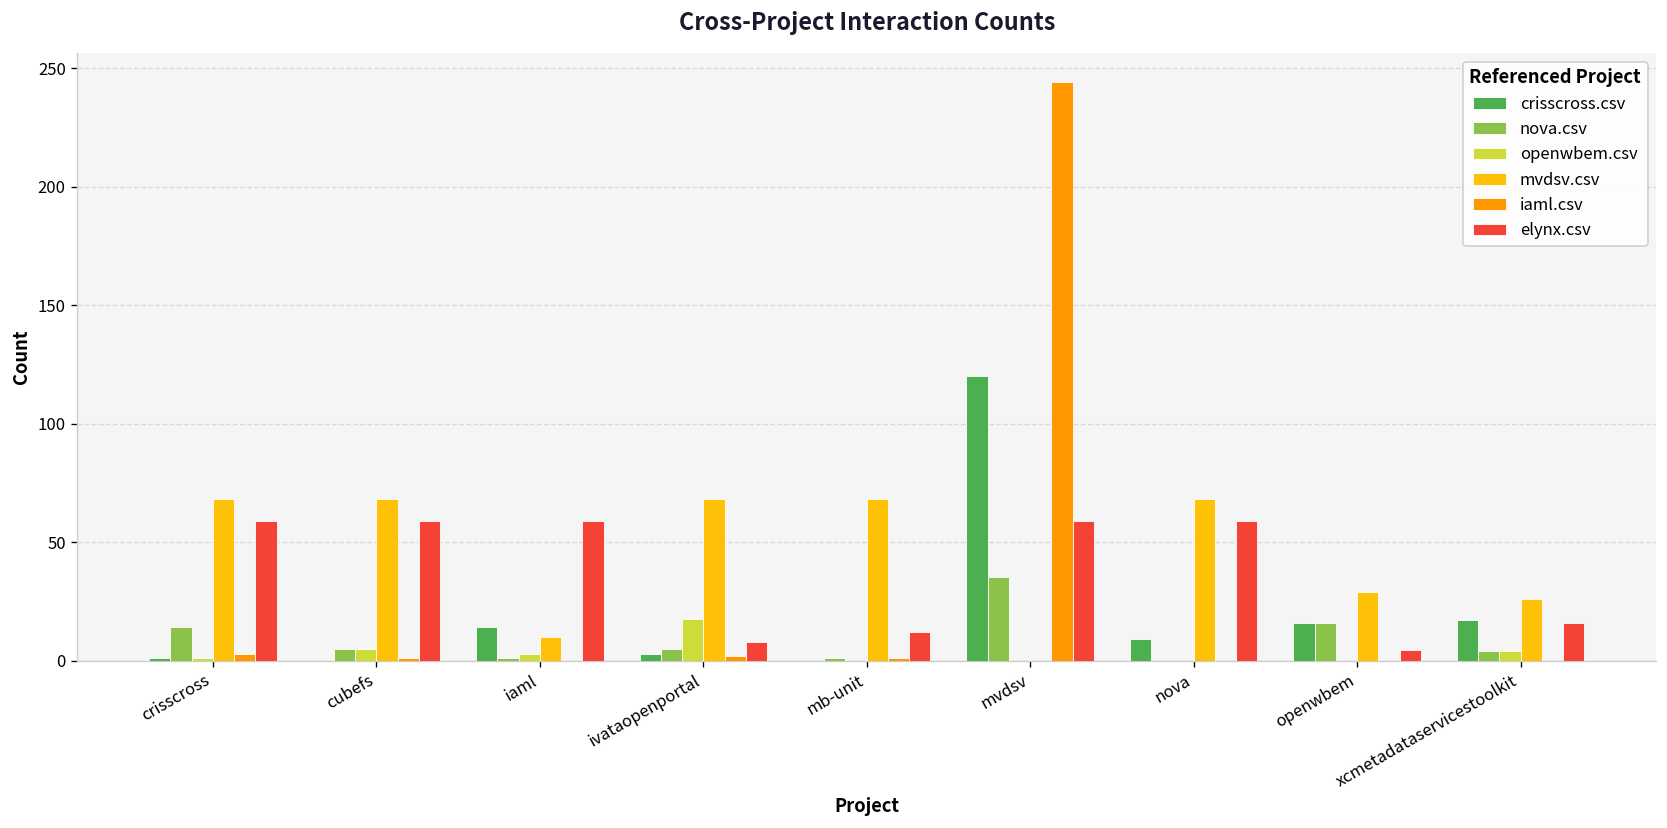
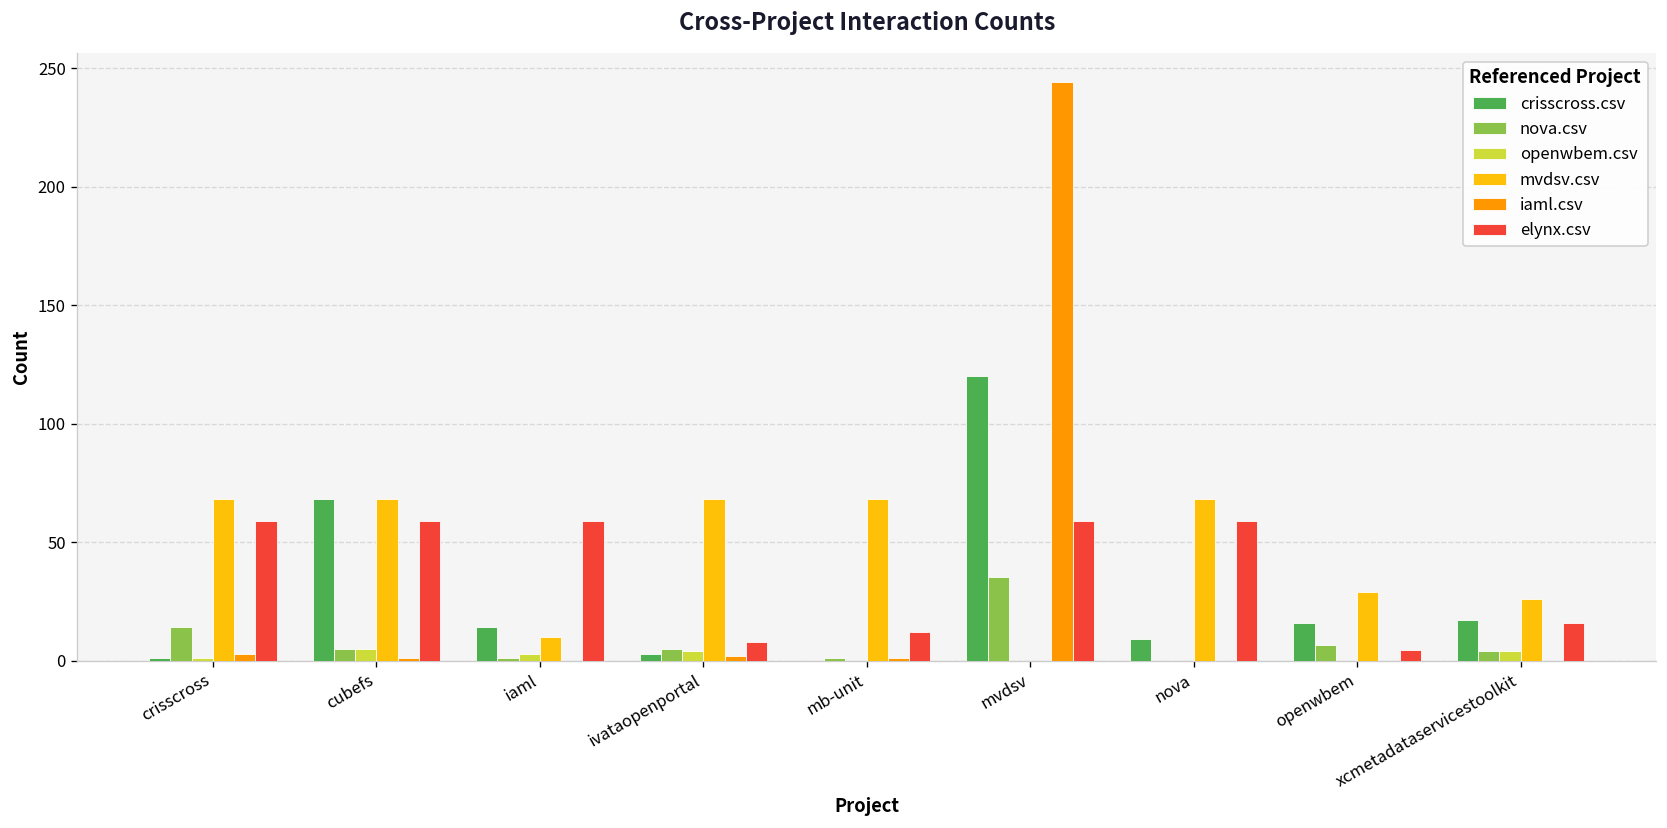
crisscross.csv, cubefs: 0 -> 68
openwbem.csv, ivataopenportal: 18 -> 4
nova.csv, openwbem: 16 -> 7
